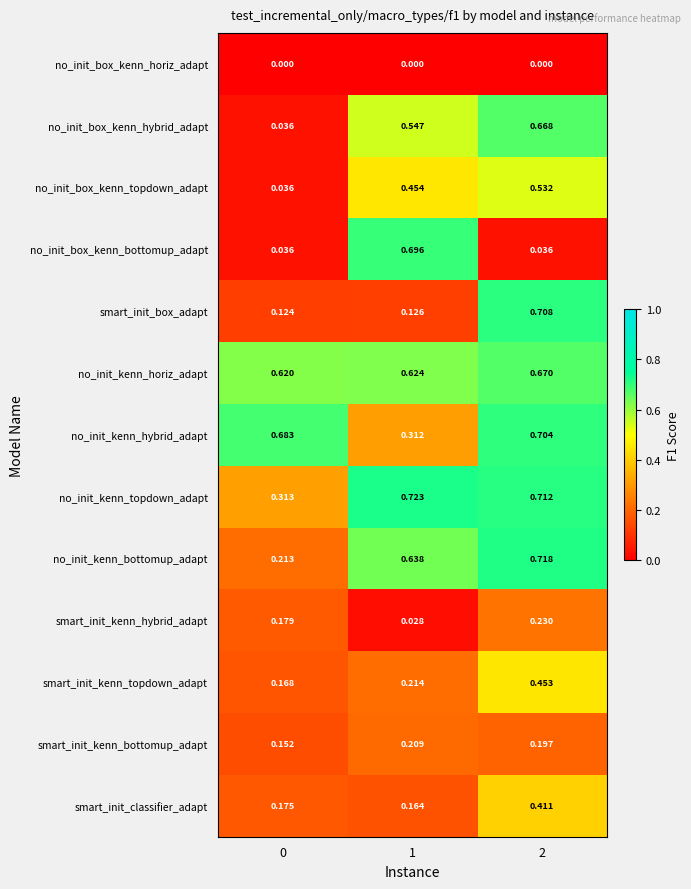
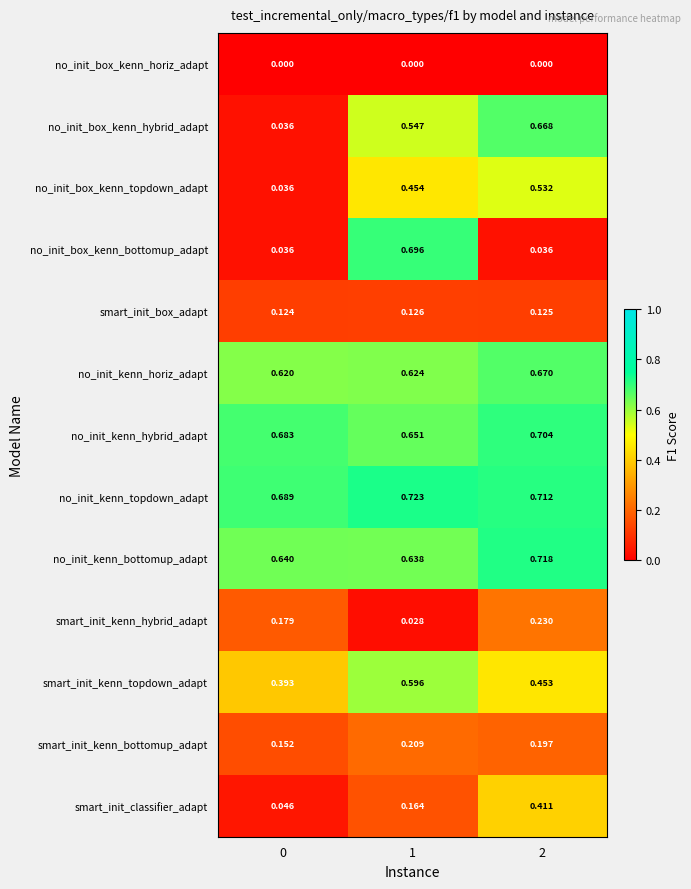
smart_init_box_adapt, 2: 0.708 -> 0.125
no_init_kenn_hybrid_adapt, 1: 0.312 -> 0.651
no_init_kenn_topdown_adapt, 0: 0.313 -> 0.689
no_init_kenn_bottomup_adapt, 0: 0.213 -> 0.640
smart_init_kenn_topdown_adapt, 0: 0.168 -> 0.393
smart_init_kenn_topdown_adapt, 1: 0.214 -> 0.596
smart_init_classifier_adapt, 0: 0.175 -> 0.046
